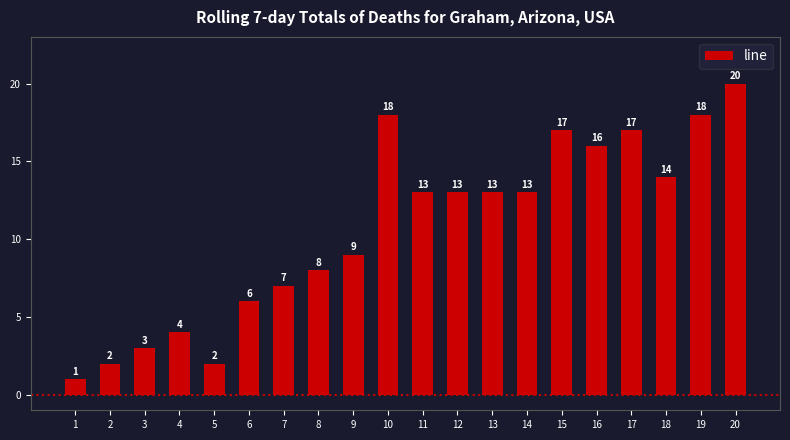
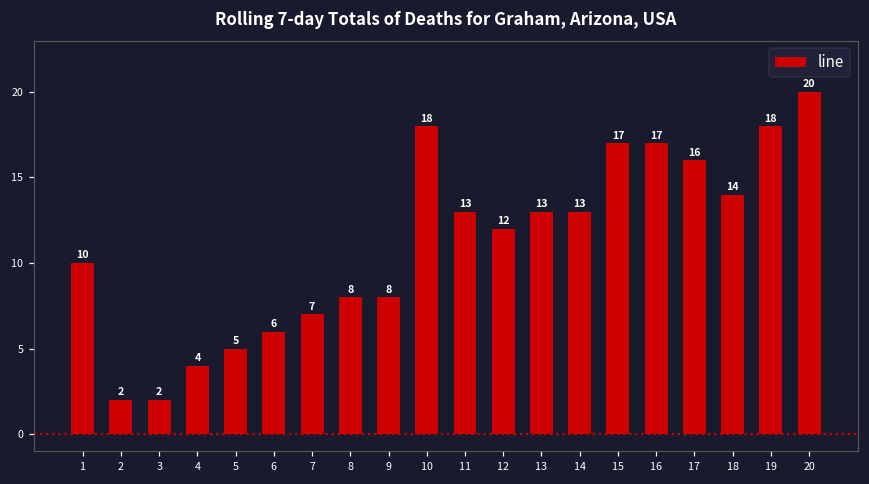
1: 1 -> 10
3: 3 -> 2
5: 2 -> 5
9: 9 -> 8
12: 13 -> 12
16: 16 -> 17
17: 17 -> 16
